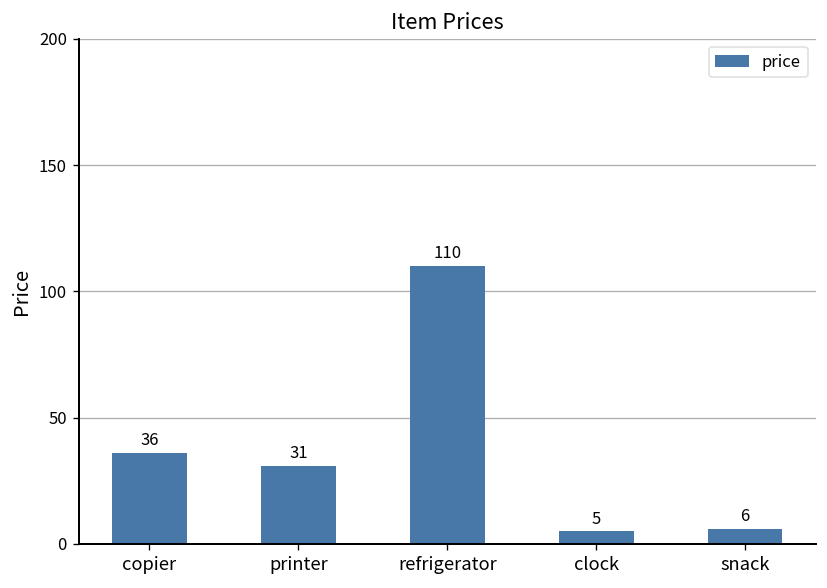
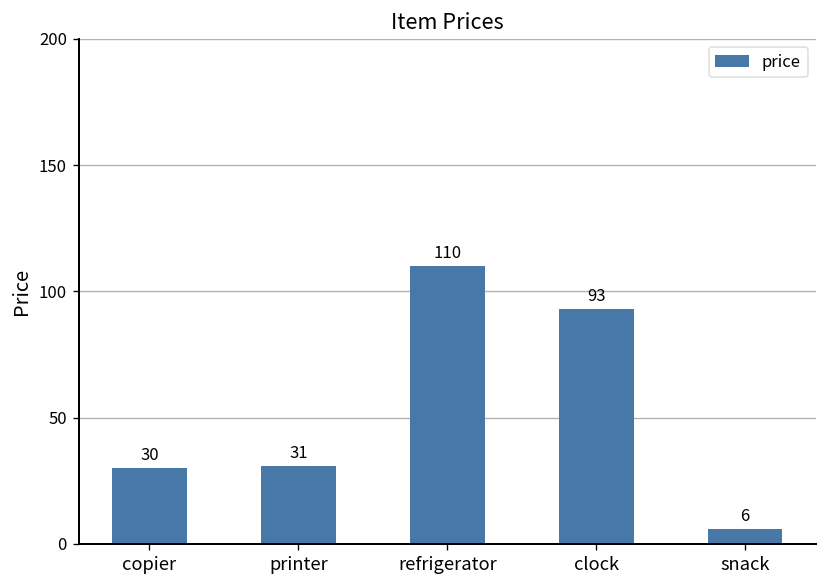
copier: 36 -> 30
clock: 5 -> 93
